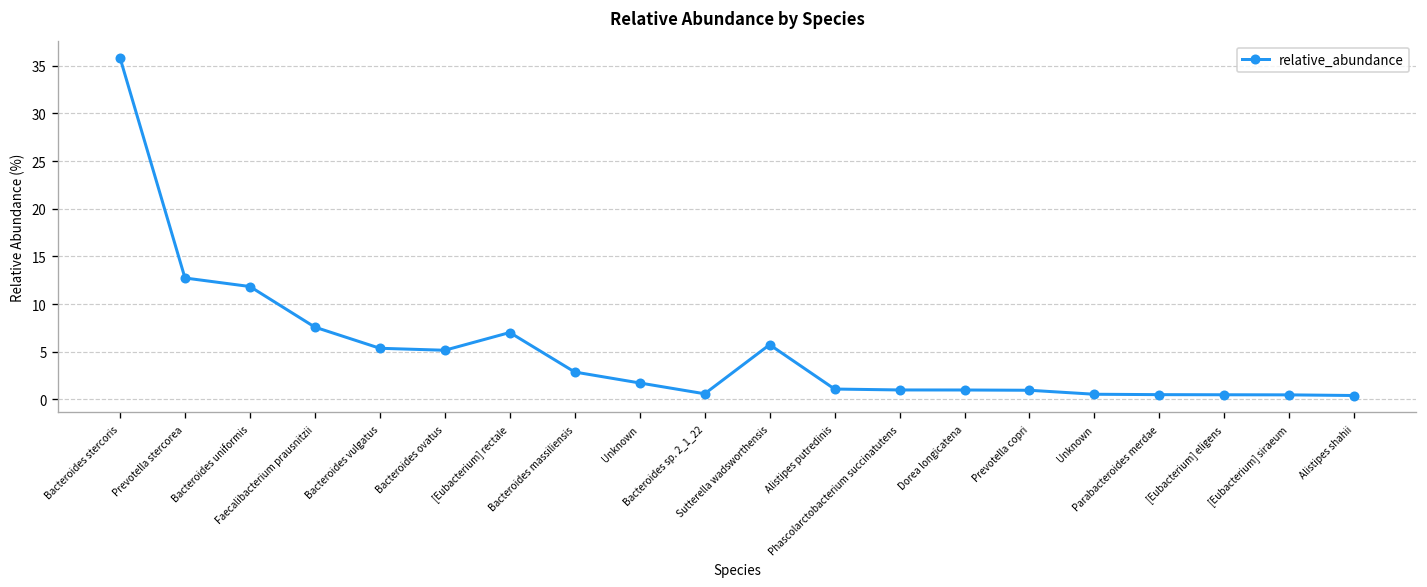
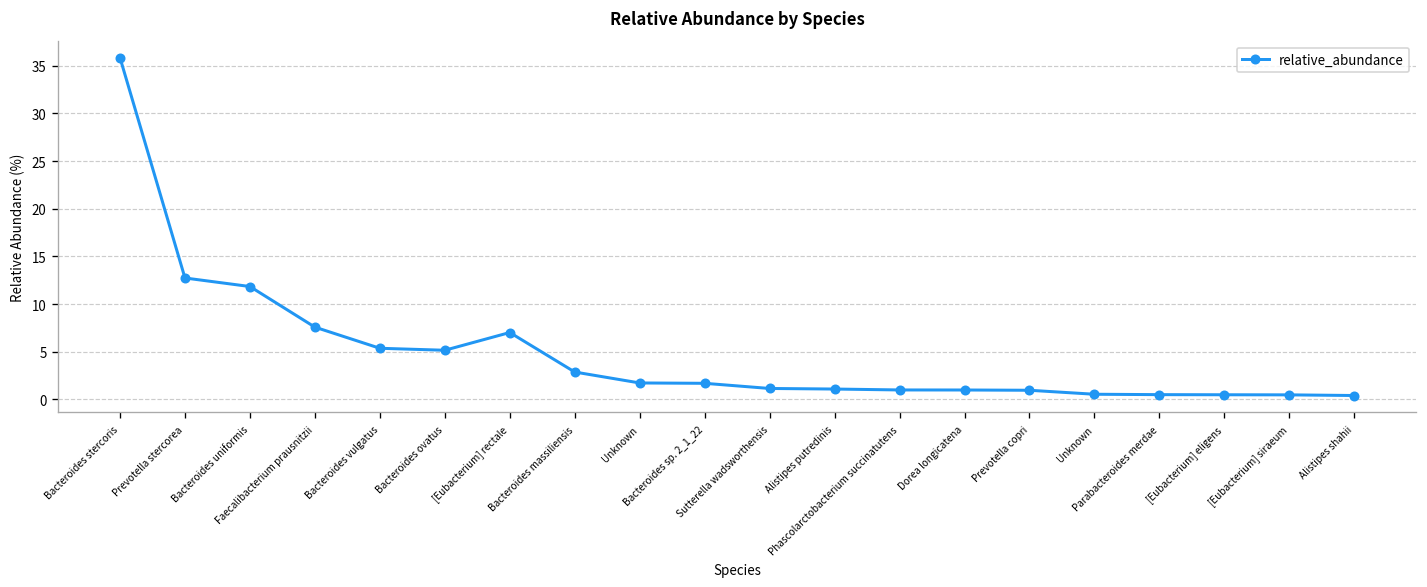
Bacteroides sp. 2_1_22: 1 -> 2
Sutterella wadsworthensis: 6 -> 1
